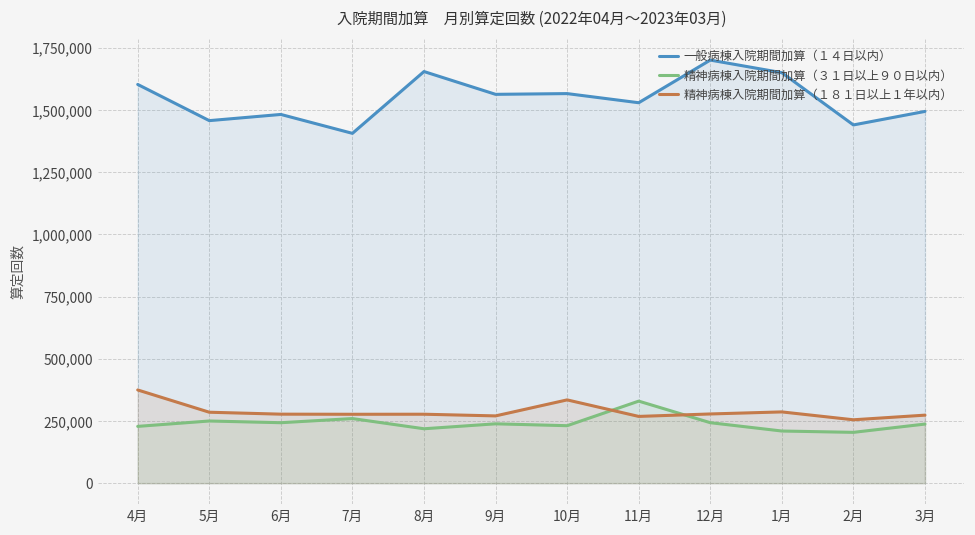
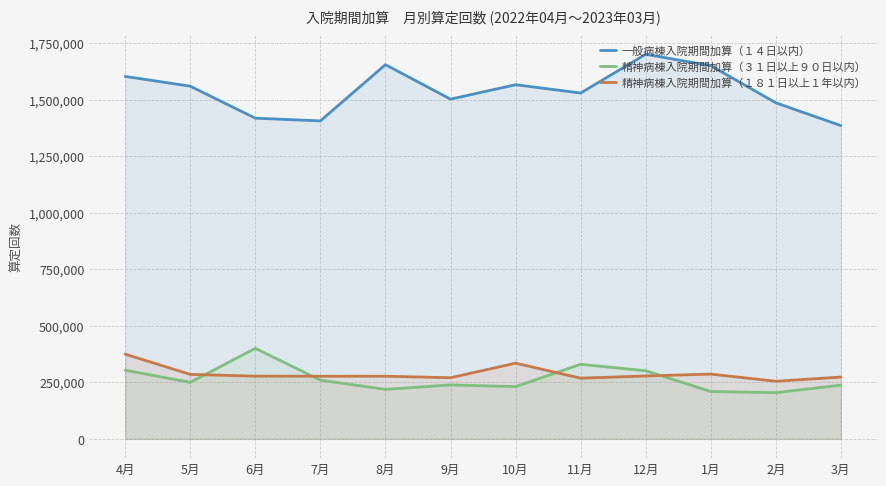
精神病棟入院期間加算（３１日以上９０日以内）, 4月: 230,000 -> 300,000
一般病棟入院期間加算（１４日以内）, 5月: 1,460,000 -> 1,560,000
一般病棟入院期間加算（１４日以内）, 6月: 1,480,000 -> 1,420,000
精神病棟入院期間加算（３１日以上９０日以内）, 6月: 240,000 -> 400,000
一般病棟入院期間加算（１４日以内）, 9月: 1,560,000 -> 1,500,000
精神病棟入院期間加算（３１日以上９０日以内）, 12月: 240,000 -> 300,000
一般病棟入院期間加算（１４日以内）, 2月: 1,440,000 -> 1,490,000
一般病棟入院期間加算（１４日以内）, 3月: 1,490,000 -> 1,390,000
